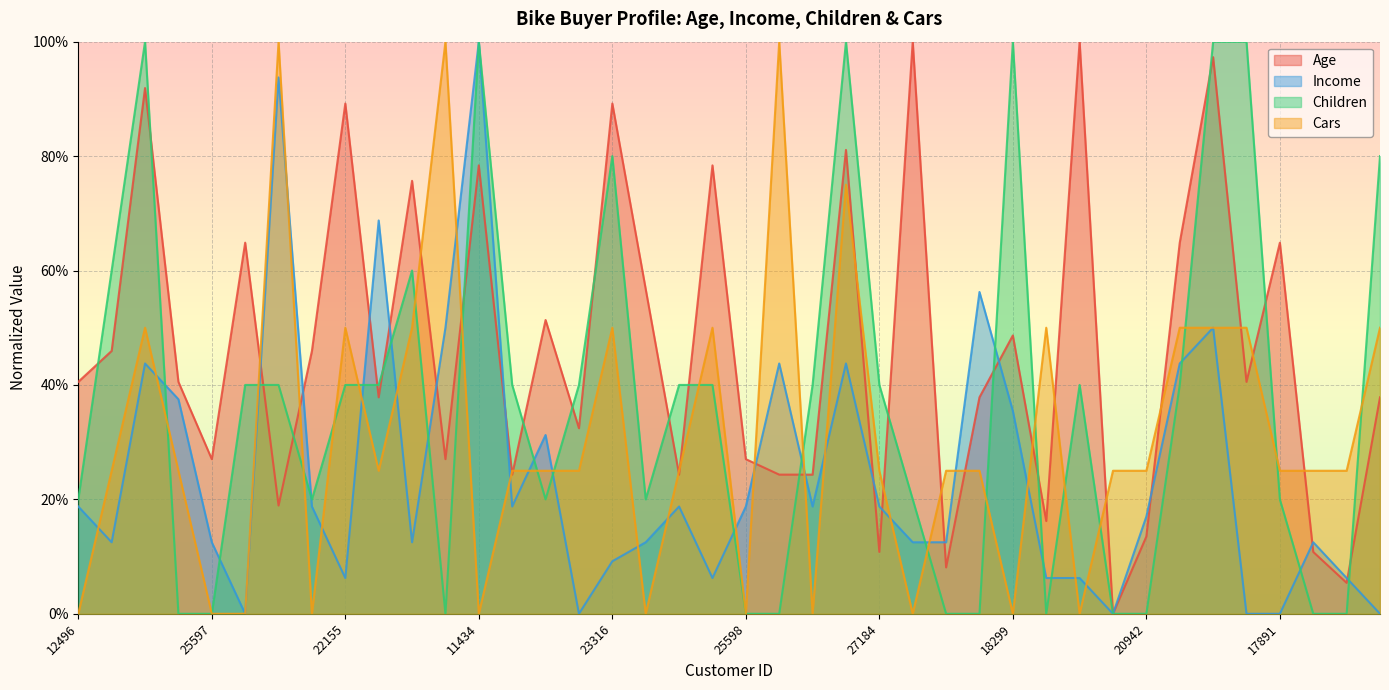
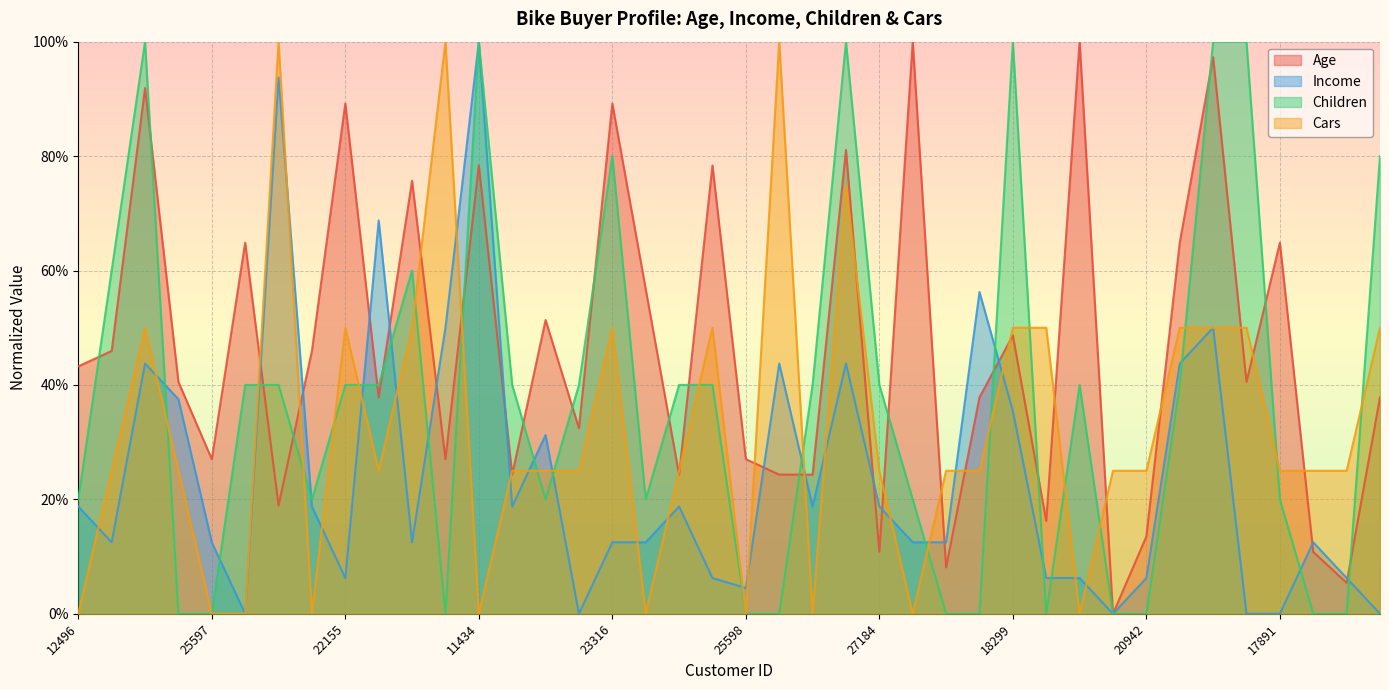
Age, 12496: 41% -> 43%
Income, 23316: 9% -> 13%
Income, 25598: 19% -> 5%
Cars, 18299: 0% -> 50%
Income, 20942: 17% -> 6%
